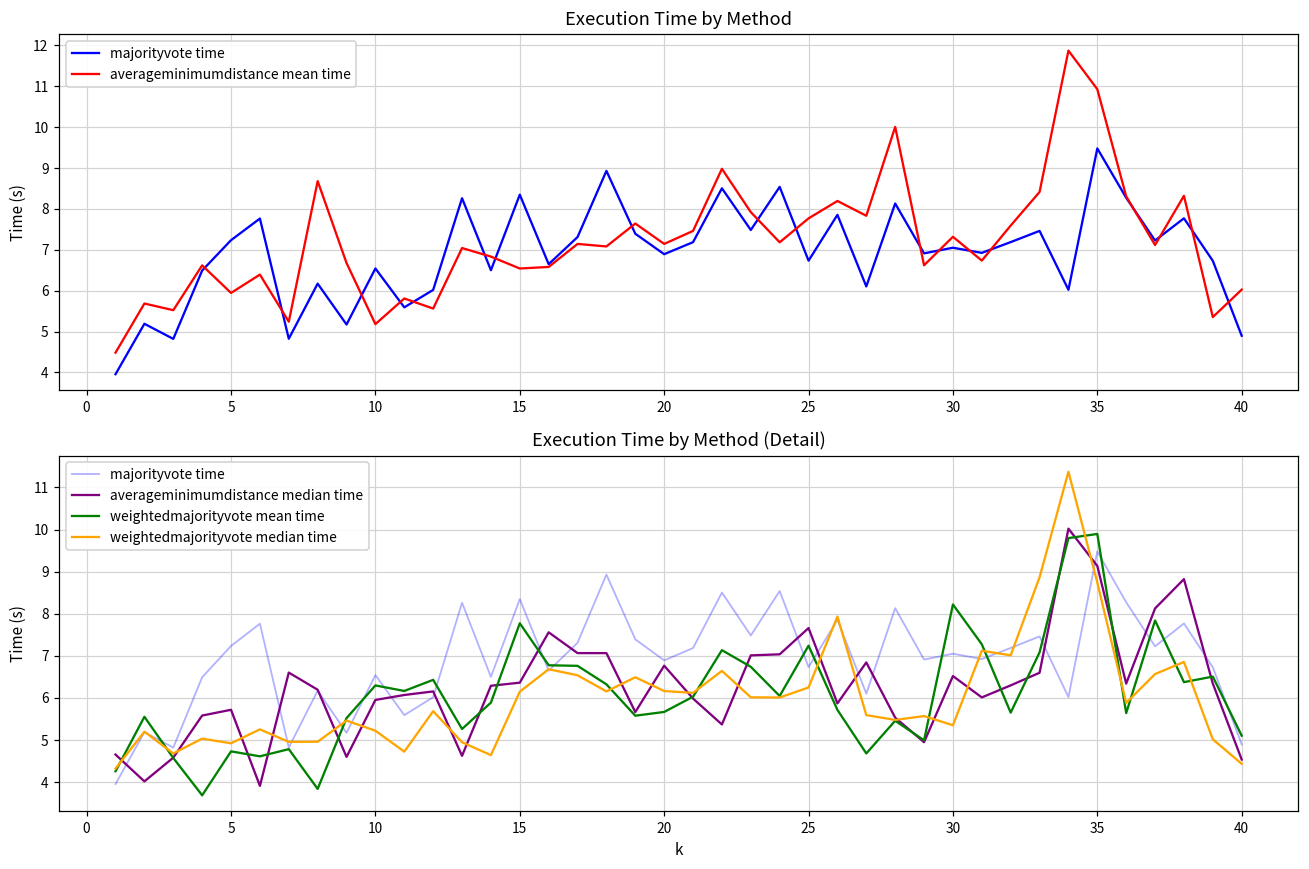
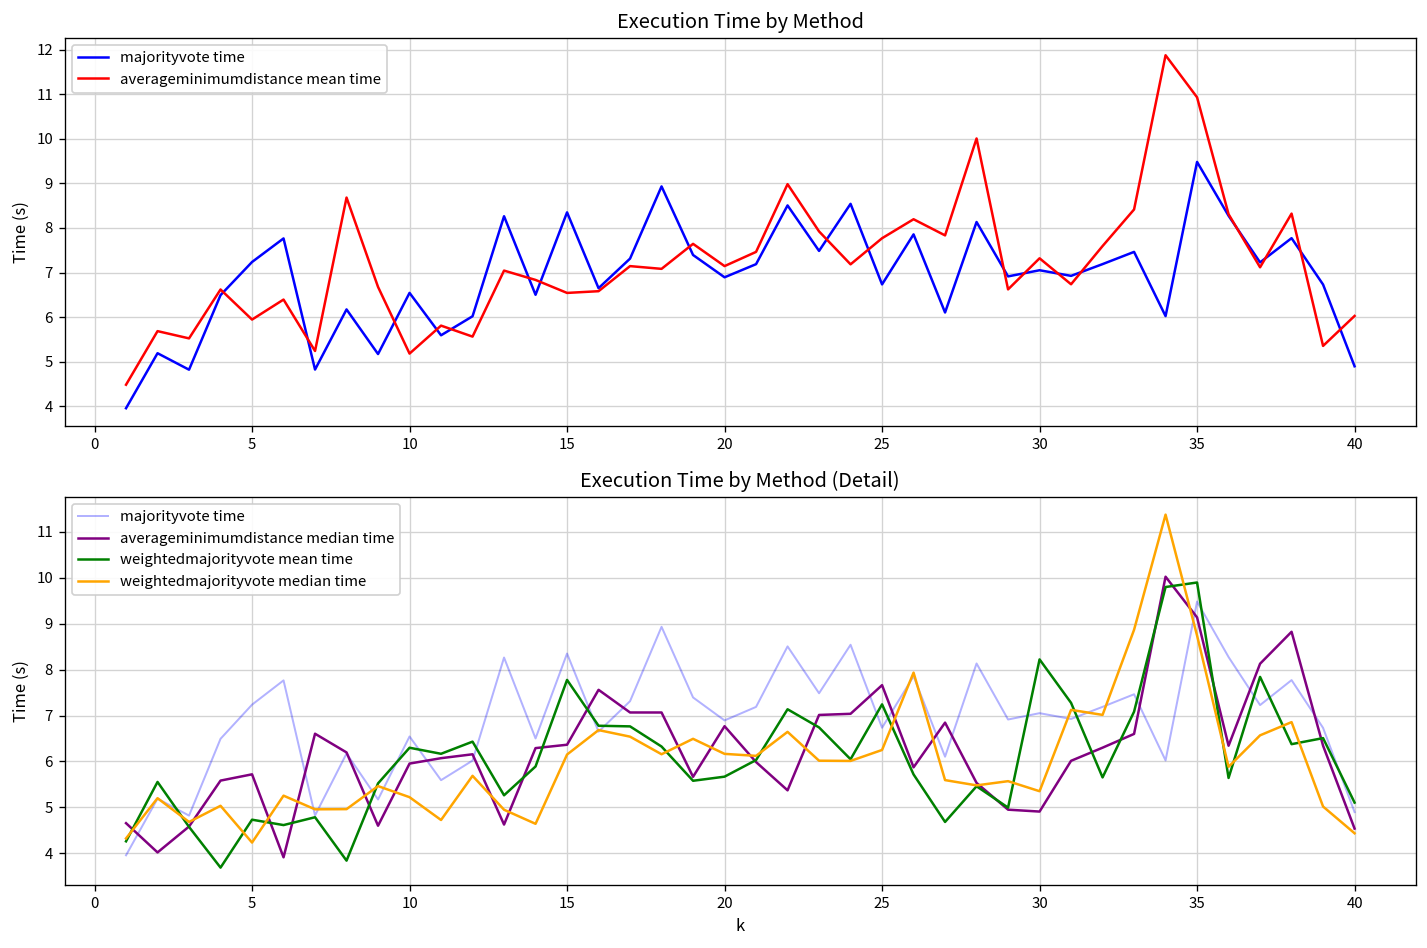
Execution Time by Method (Detail), weightedmajorityvote median time, 5: 4.9 -> 4.2
Execution Time by Method (Detail), averageminimumdistance median time, 30: 6.5 -> 4.9
